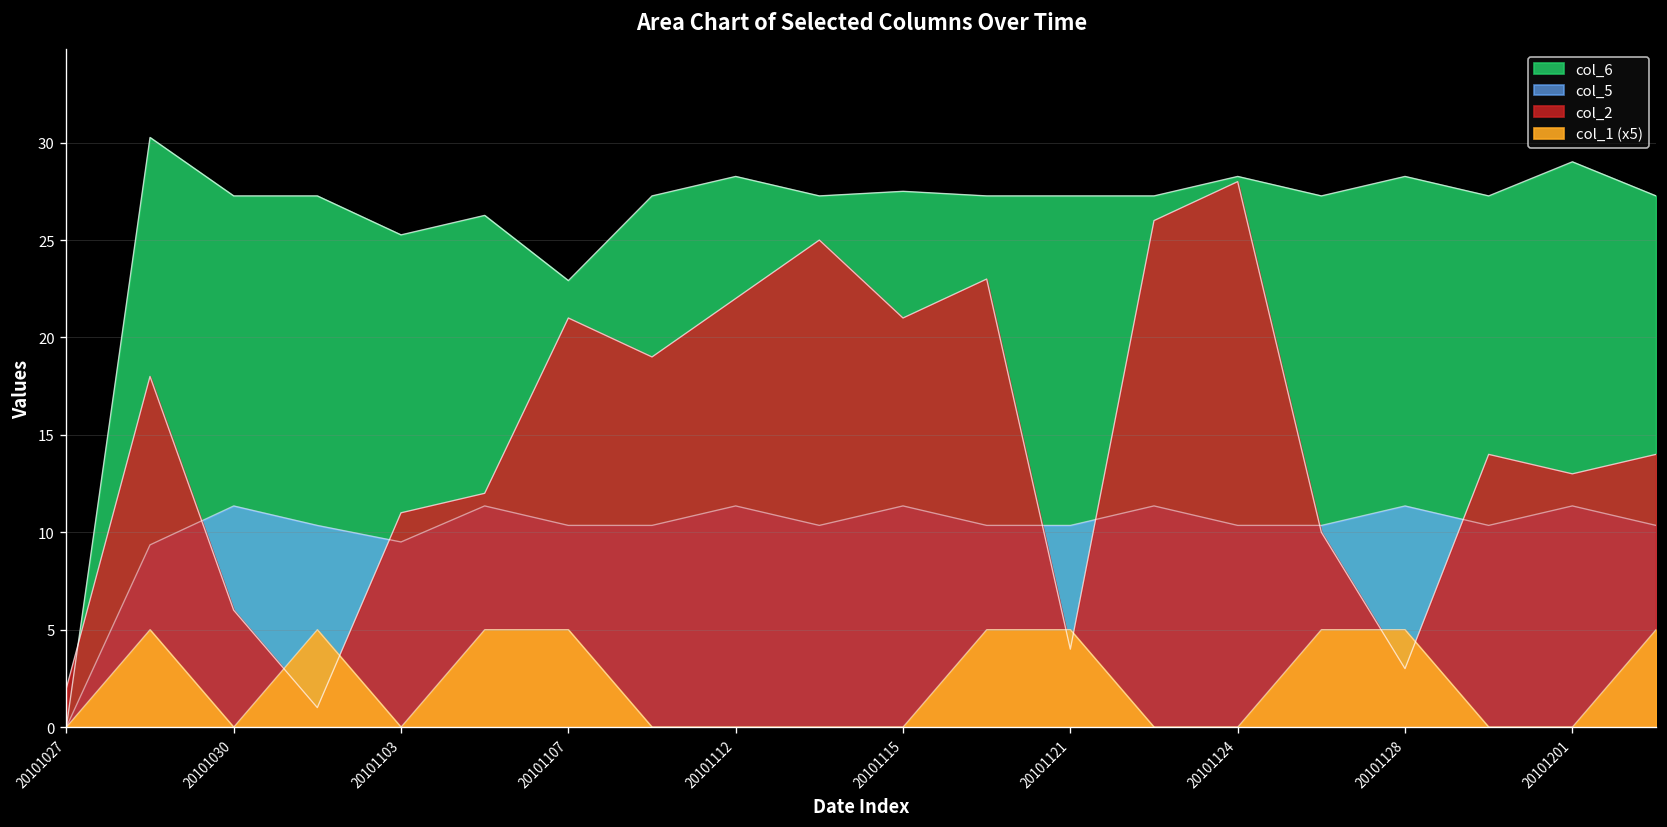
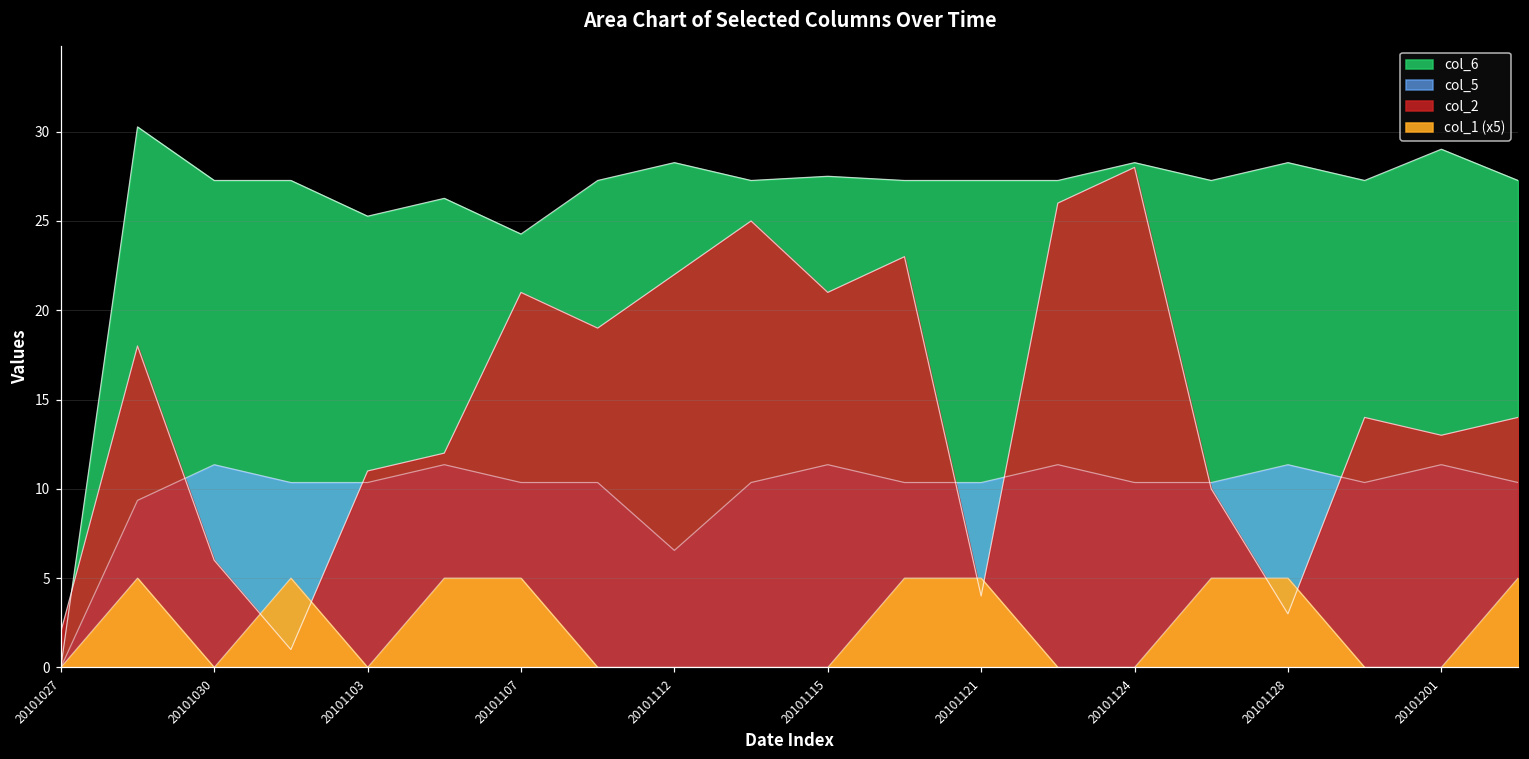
col_5, 20101103: 9.5 -> 10.4
col_6, 20101107: 22.9 -> 24.3
col_5, 20101112: 11.4 -> 6.6
